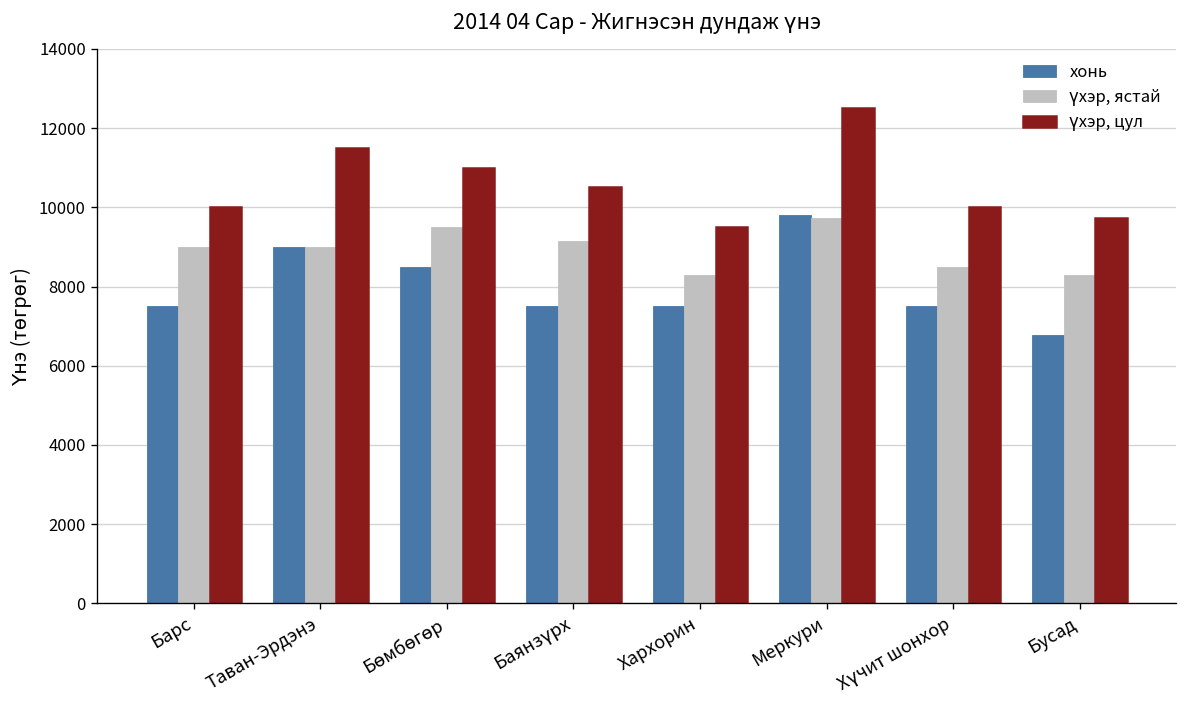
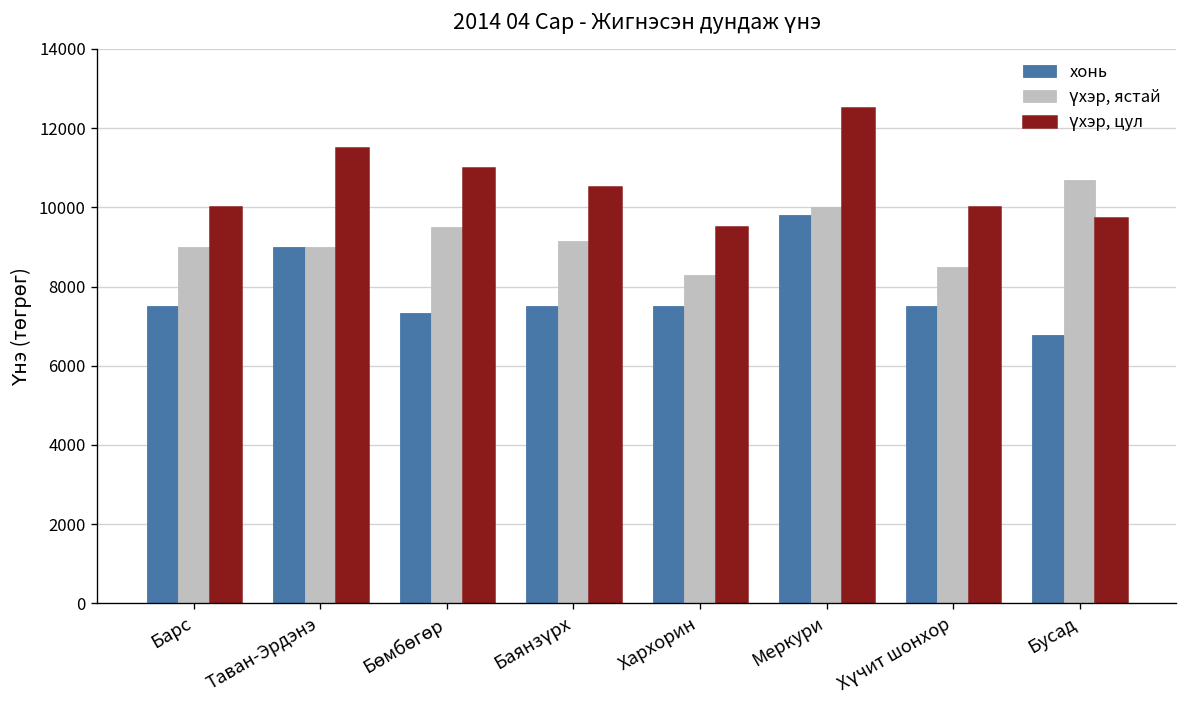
хонь, Бөмбөгөр: 8500 -> 7300
үхэр, ястай, Меркури: 9700 -> 10000
үхэр, ястай, Бусад: 8300 -> 10700
